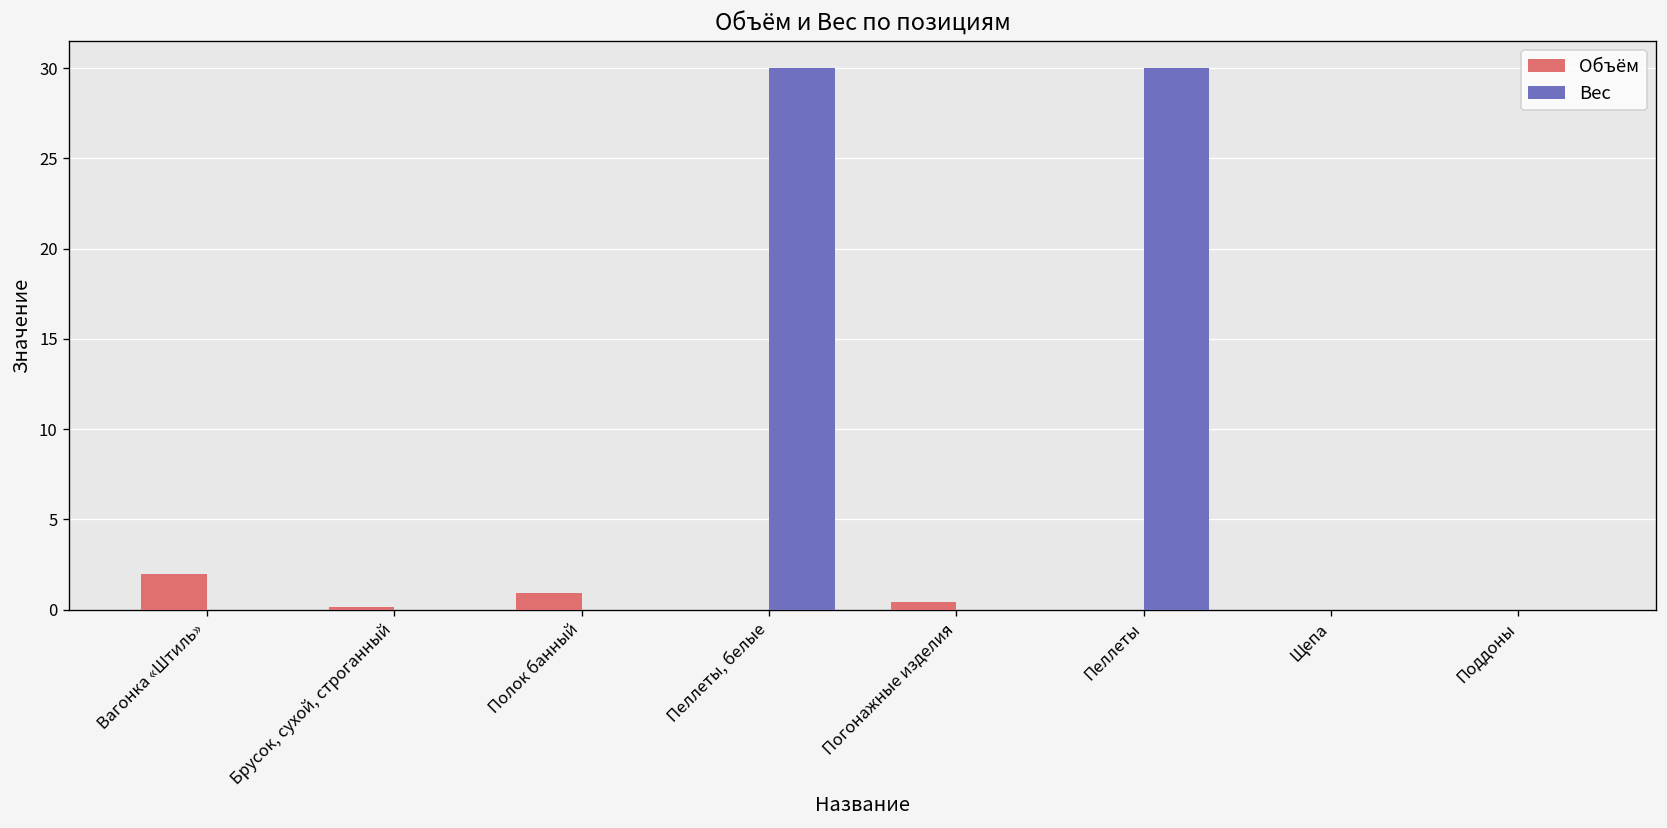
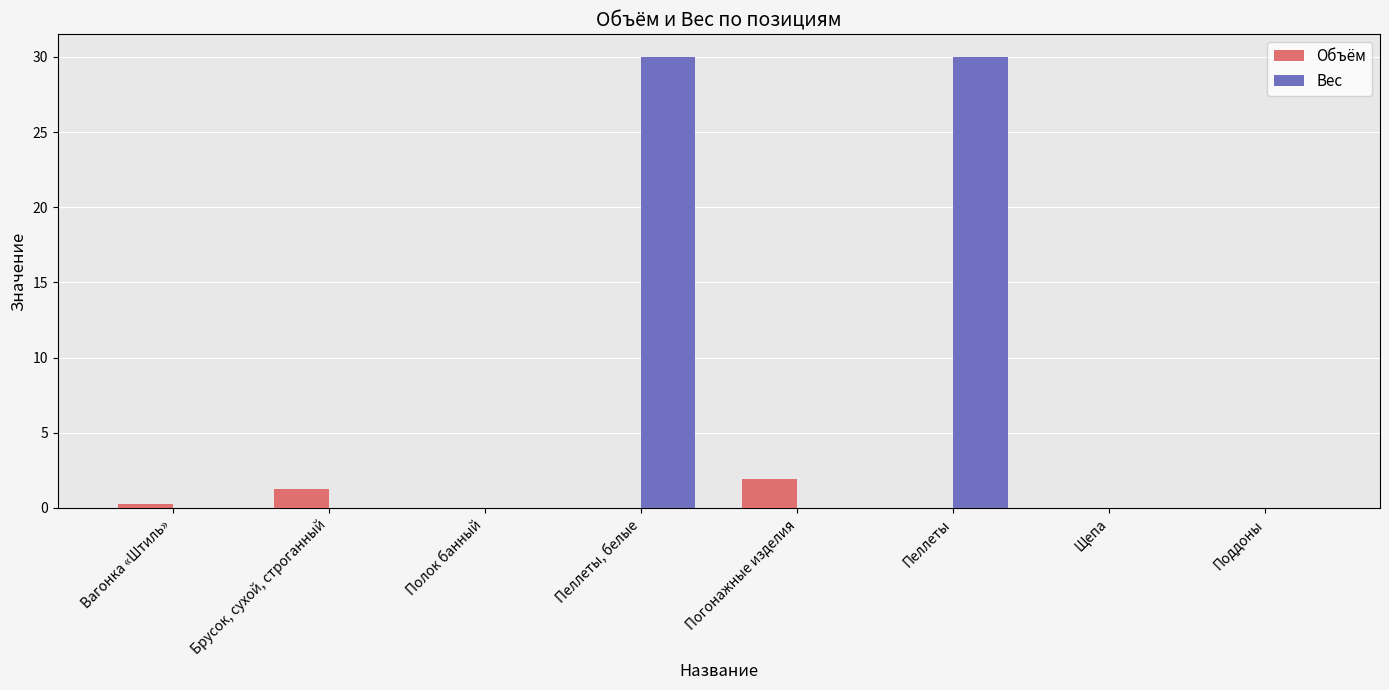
Объём, Вагонка «Штиль»: 2.0 -> 0.2
Объём, Брусок, сухой, строганный: 0.2 -> 1.2
Объём, Полок банный: 0.9 -> 0.0
Объём, Погонажные изделия: 0.4 -> 1.9
